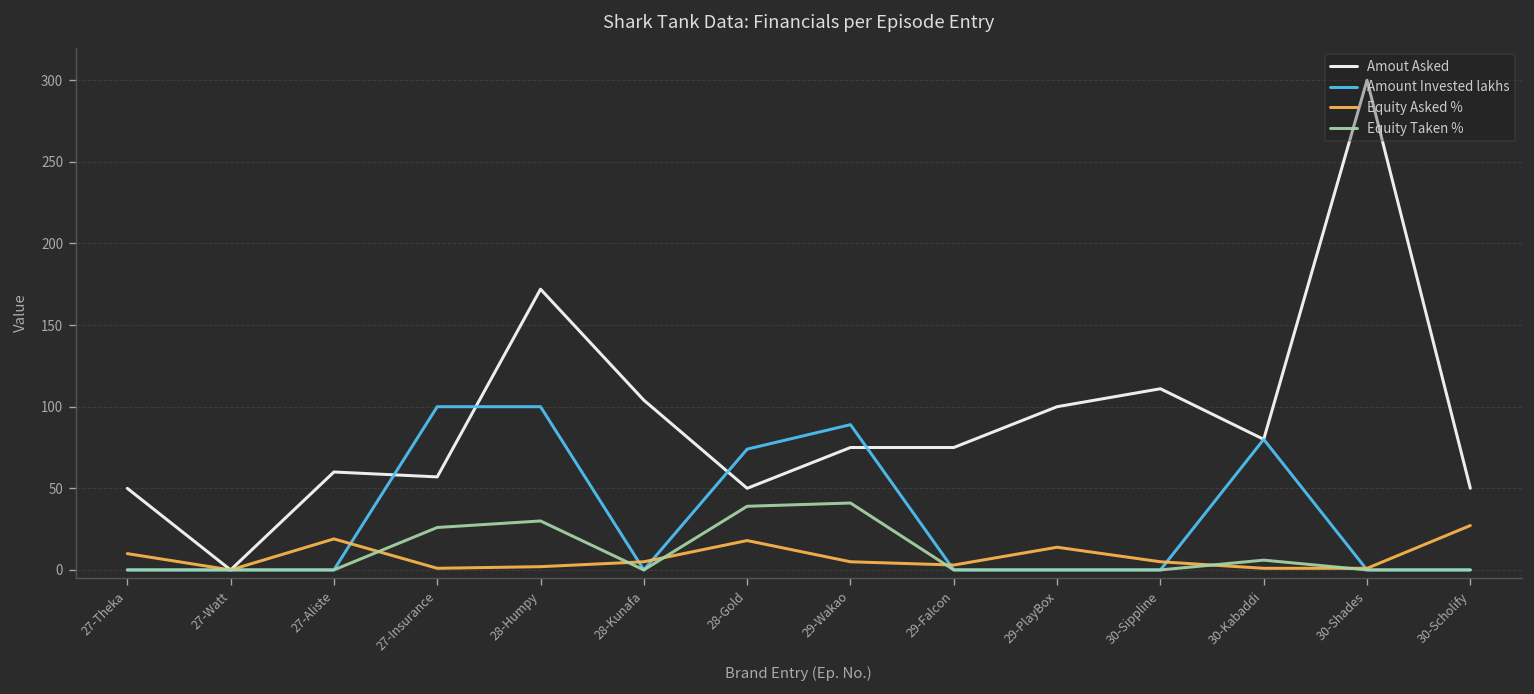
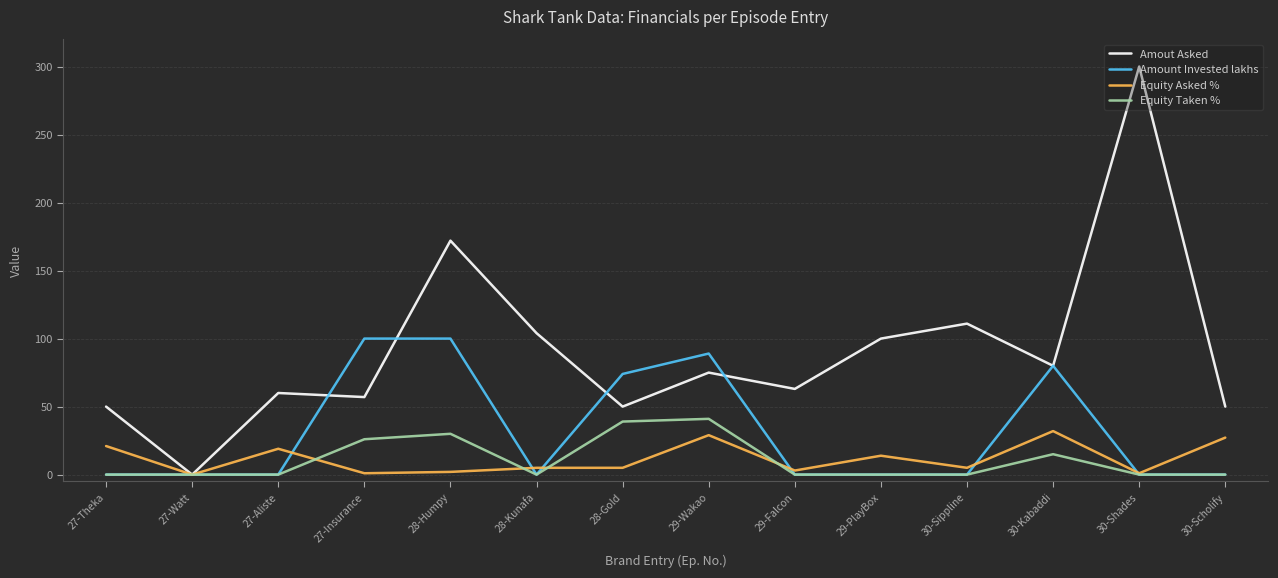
Equity Asked %, 27-Theka: 10 -> 21
Equity Asked %, 28-Gold: 18 -> 5
Equity Asked %, 29-Wakao: 5 -> 29
Amout Asked, 29-Falcon: 75 -> 63
Equity Asked %, 30-Kabaddi: 1 -> 32
Equity Taken %, 30-Kabaddi: 6 -> 15
